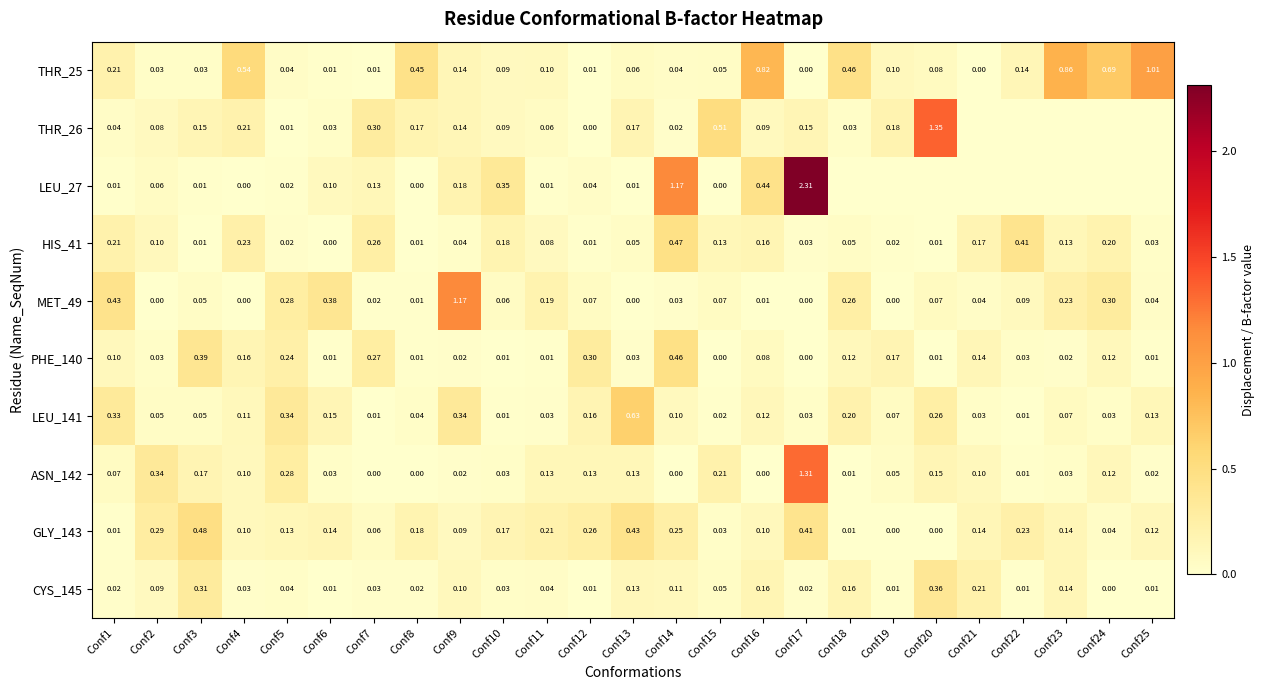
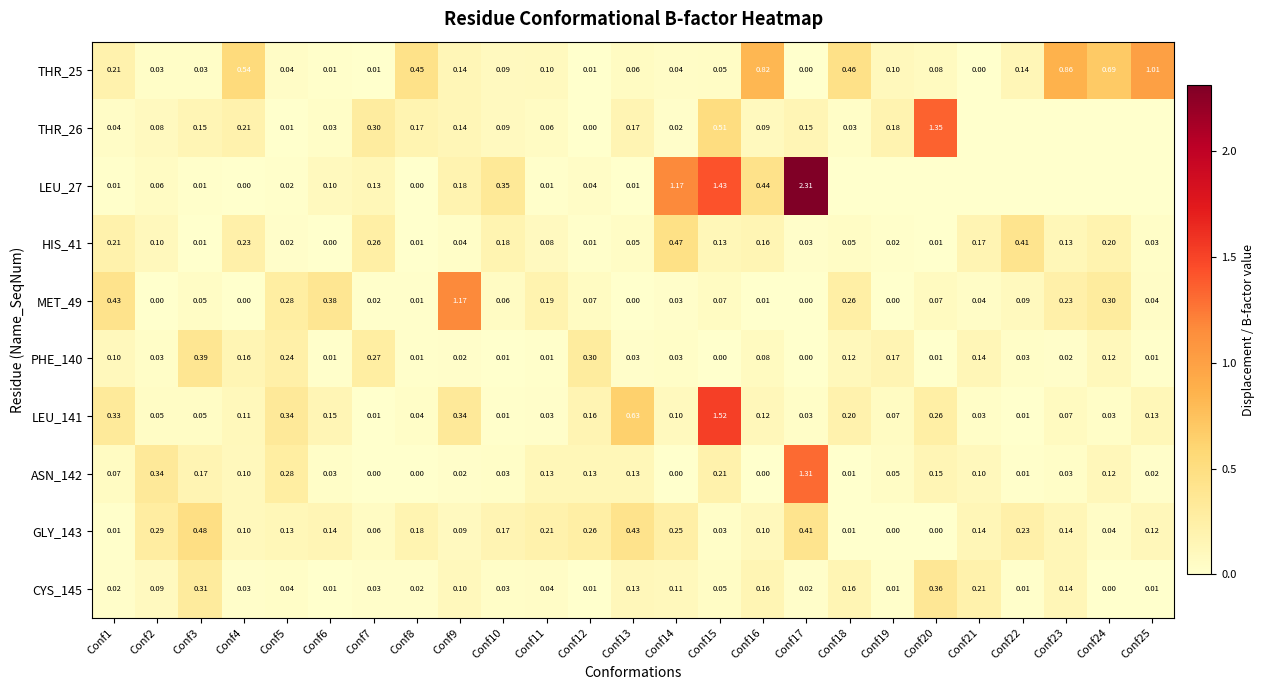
LEU_27, Conf15: 0.00 -> 1.43
PHE_140, Conf14: 0.46 -> 0.03
LEU_141, Conf15: 0.02 -> 1.52
